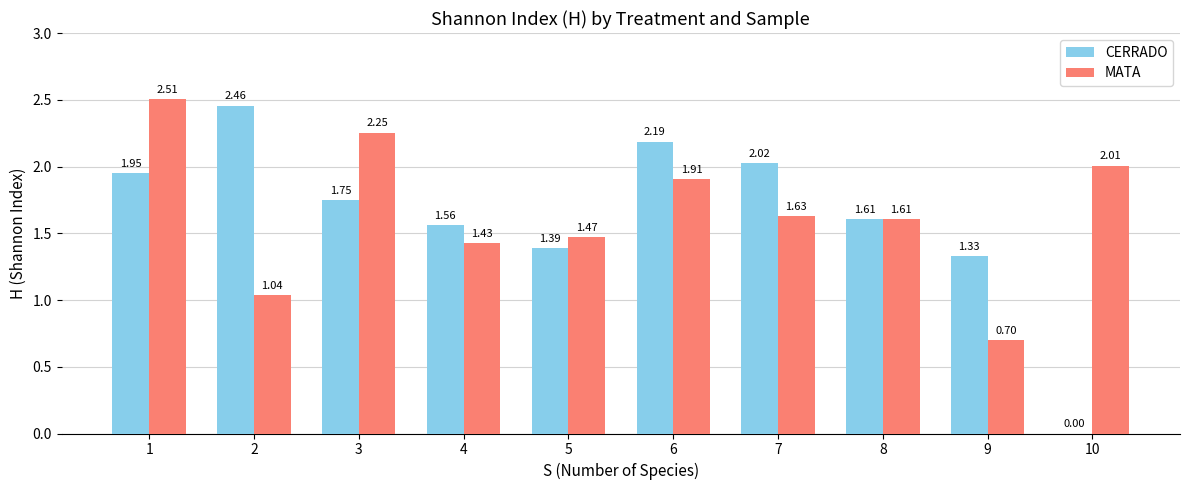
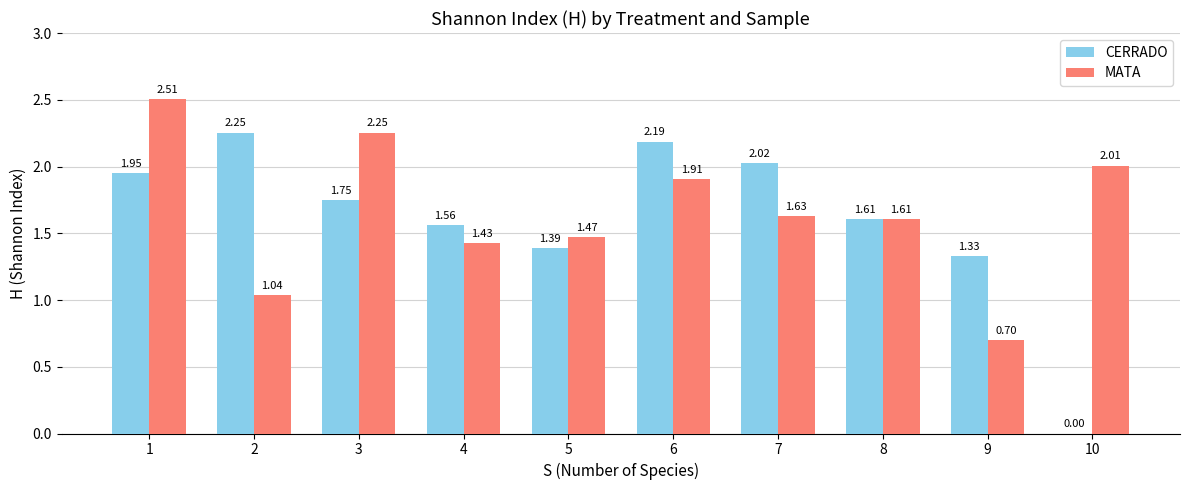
CERRADO, 2: 2.46 -> 2.25
